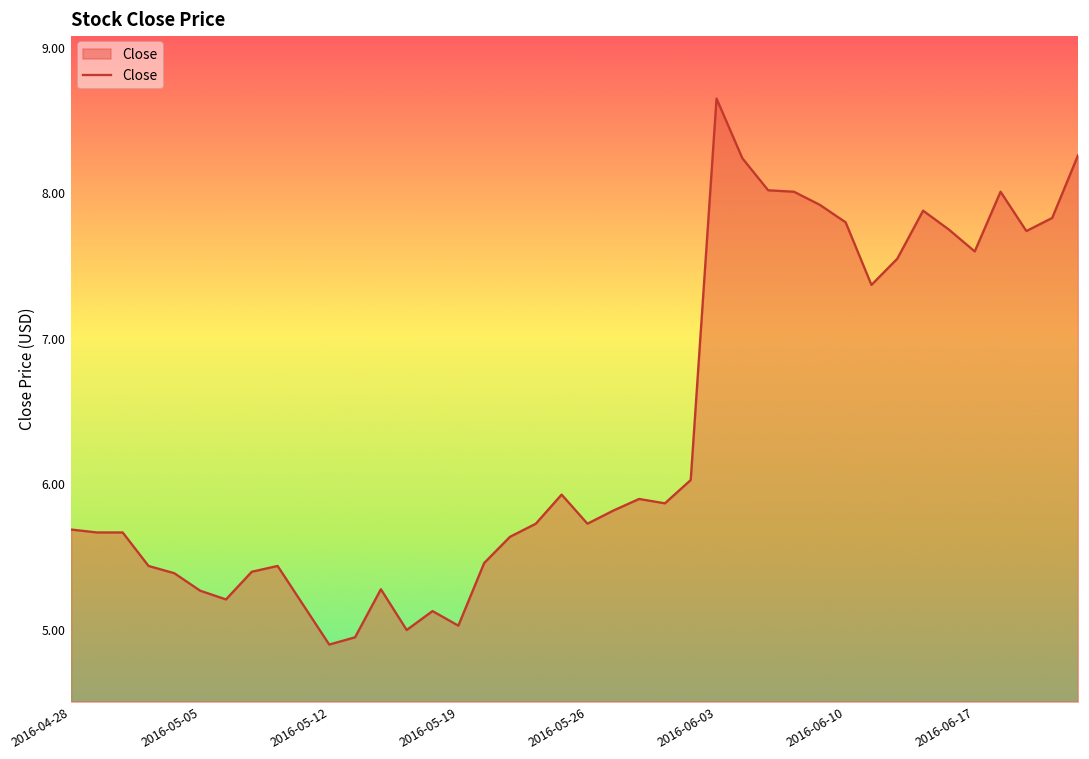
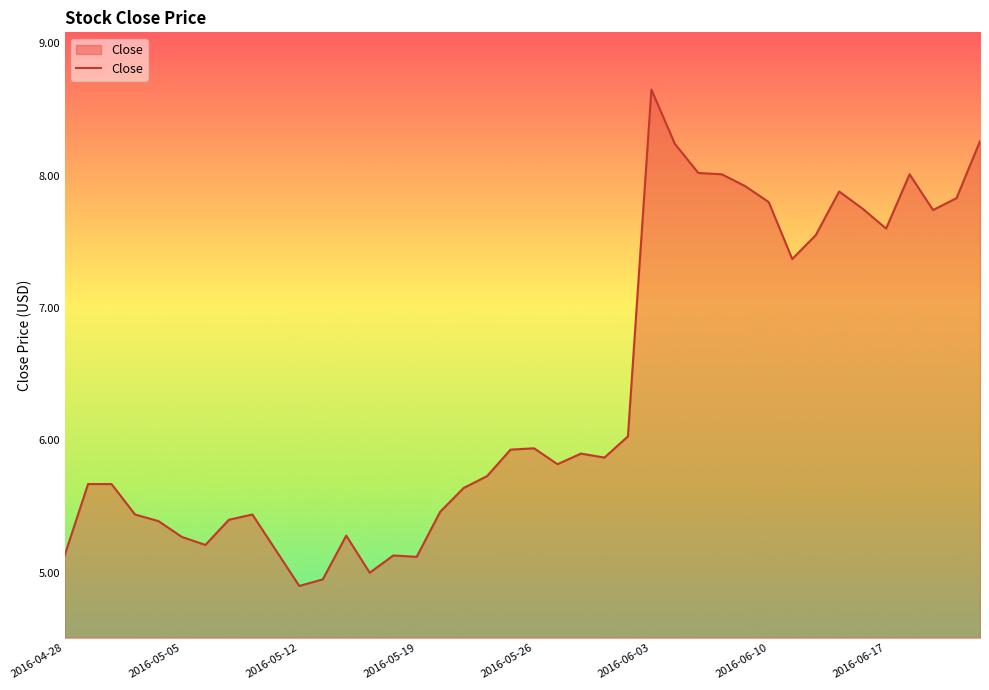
2016-04-28: 5.69 -> 5.13
2016-05-19: 5.03 -> 5.12
2016-05-26: 5.73 -> 5.94
